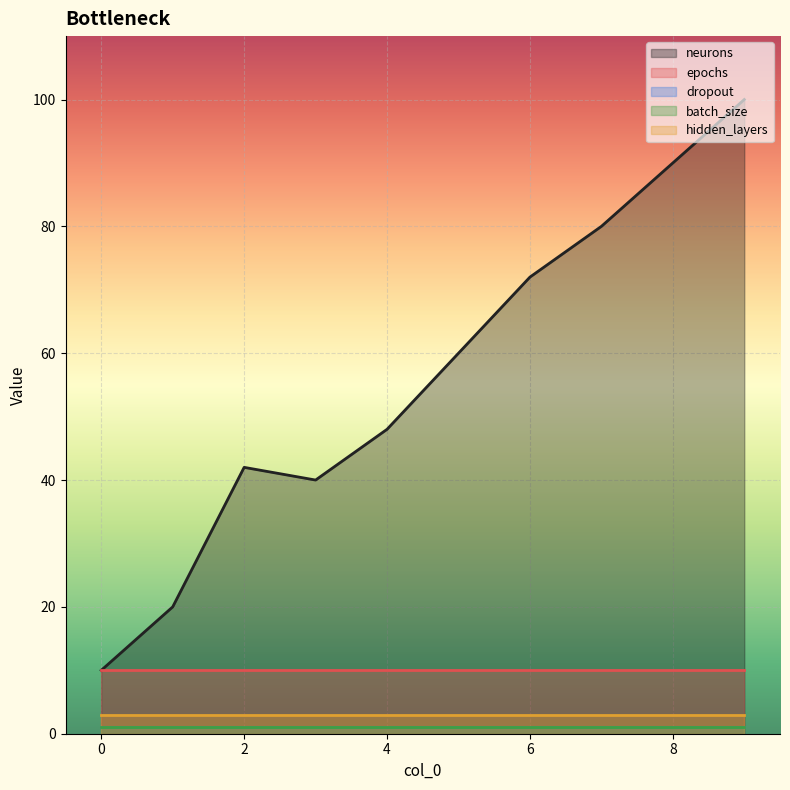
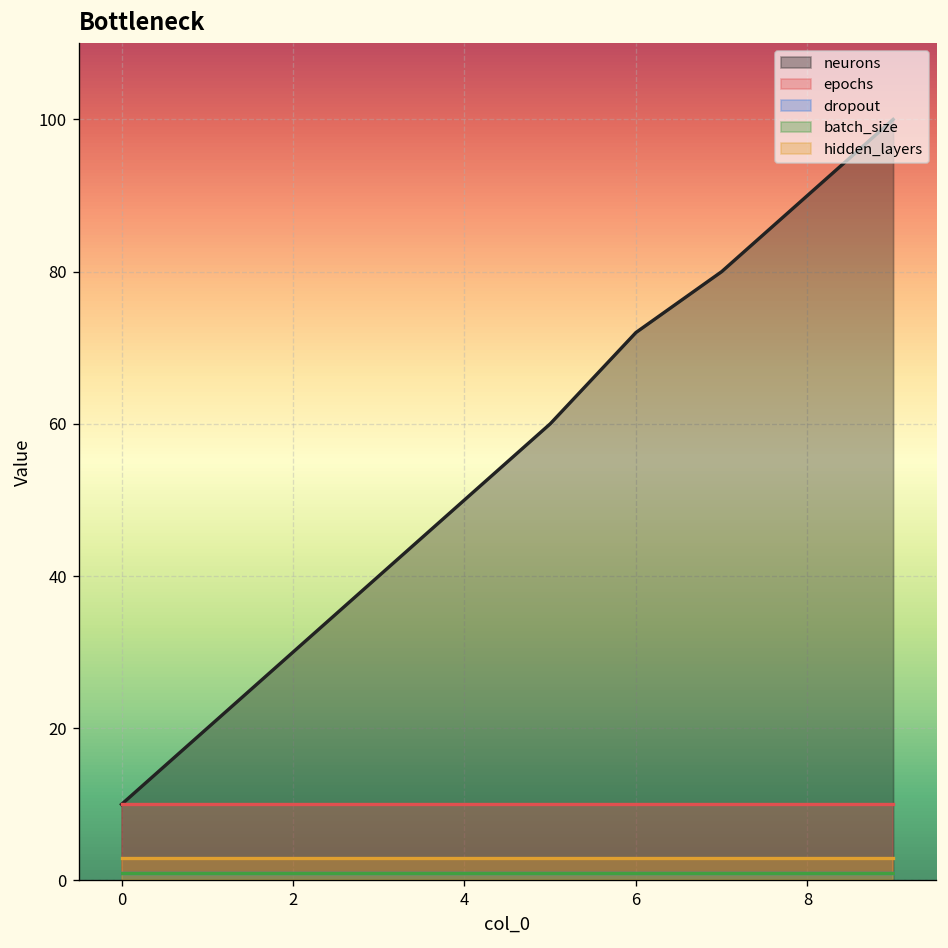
neurons, 2: 42 -> 30
neurons, 4: 48 -> 50
